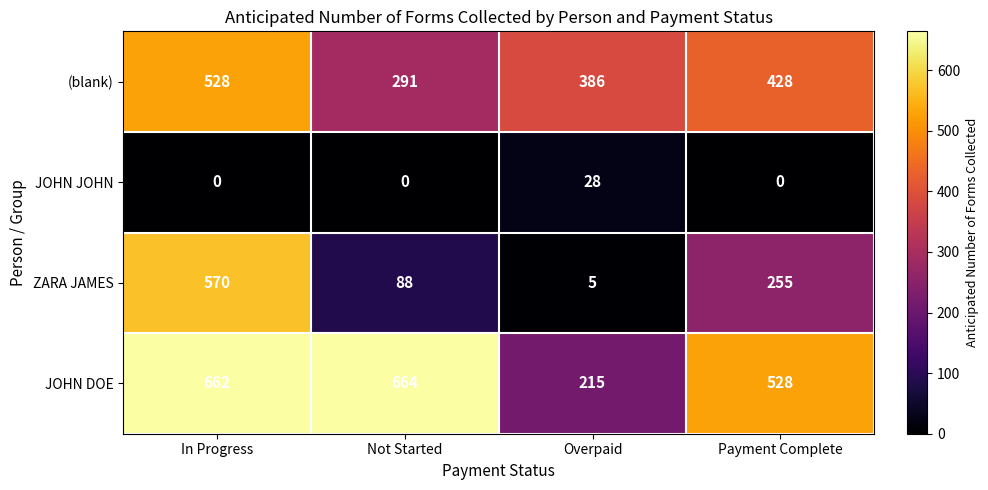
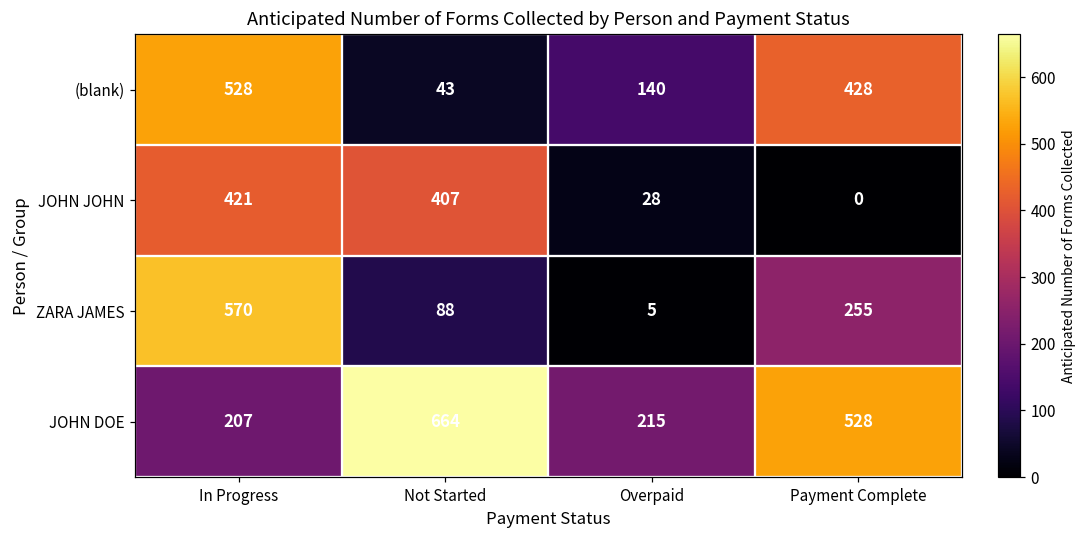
(blank), Not Started: 291 -> 43
(blank), Overpaid: 386 -> 140
JOHN JOHN, In Progress: 0 -> 421
JOHN JOHN, Not Started: 0 -> 407
JOHN DOE, In Progress: 662 -> 207
